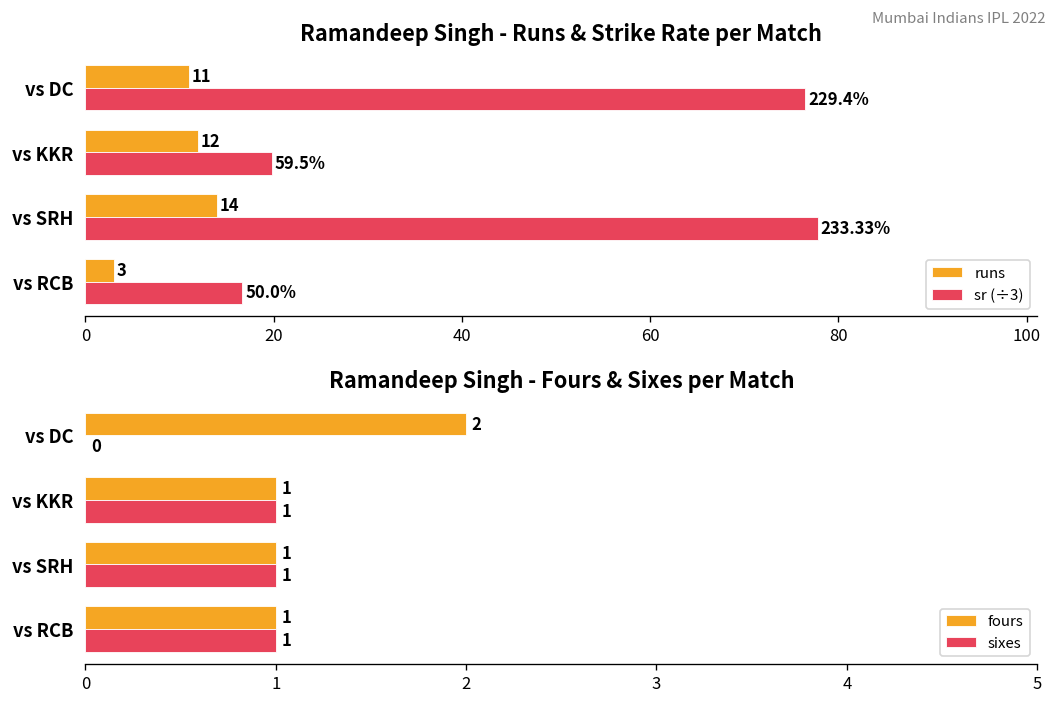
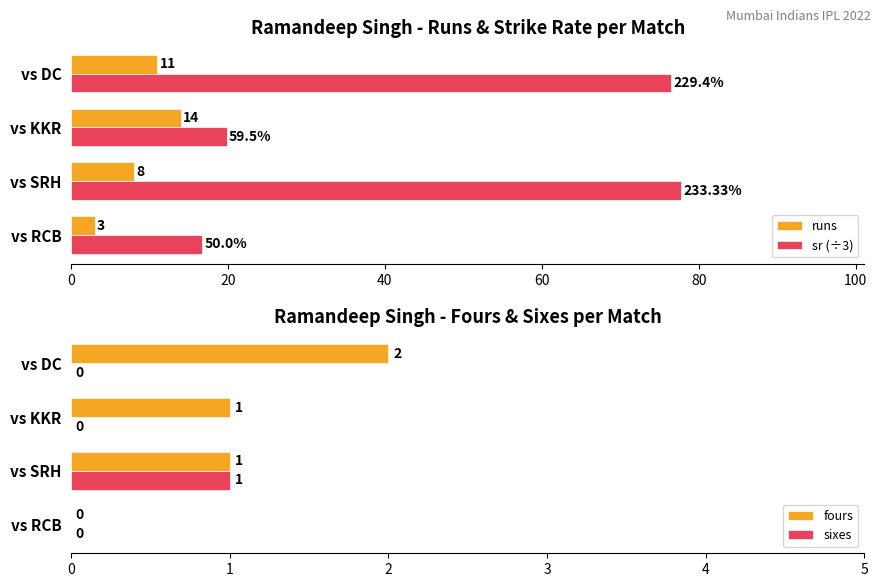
Ramandeep Singh - Runs & Strike Rate per Match, runs, vs KKR: 12 -> 14
Ramandeep Singh - Runs & Strike Rate per Match, runs, vs SRH: 14 -> 8
Ramandeep Singh - Fours & Sixes per Match, sixes, vs KKR: 1 -> 0
Ramandeep Singh - Fours & Sixes per Match, fours, vs RCB: 1 -> 0
Ramandeep Singh - Fours & Sixes per Match, sixes, vs RCB: 1 -> 0
